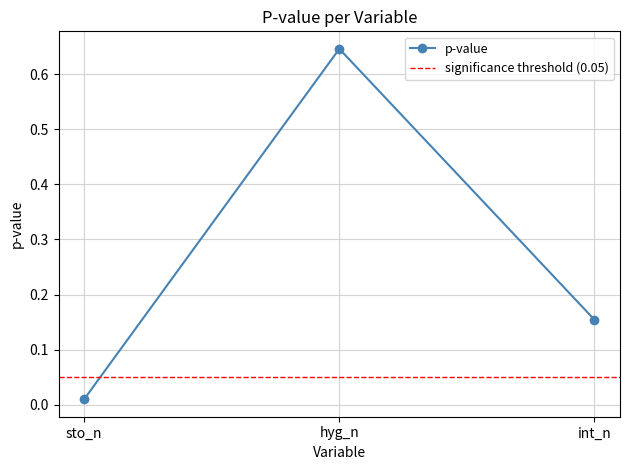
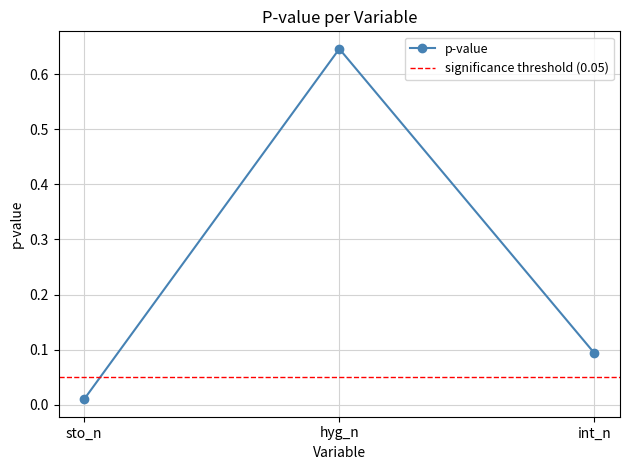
int_n: 0.15 -> 0.09
